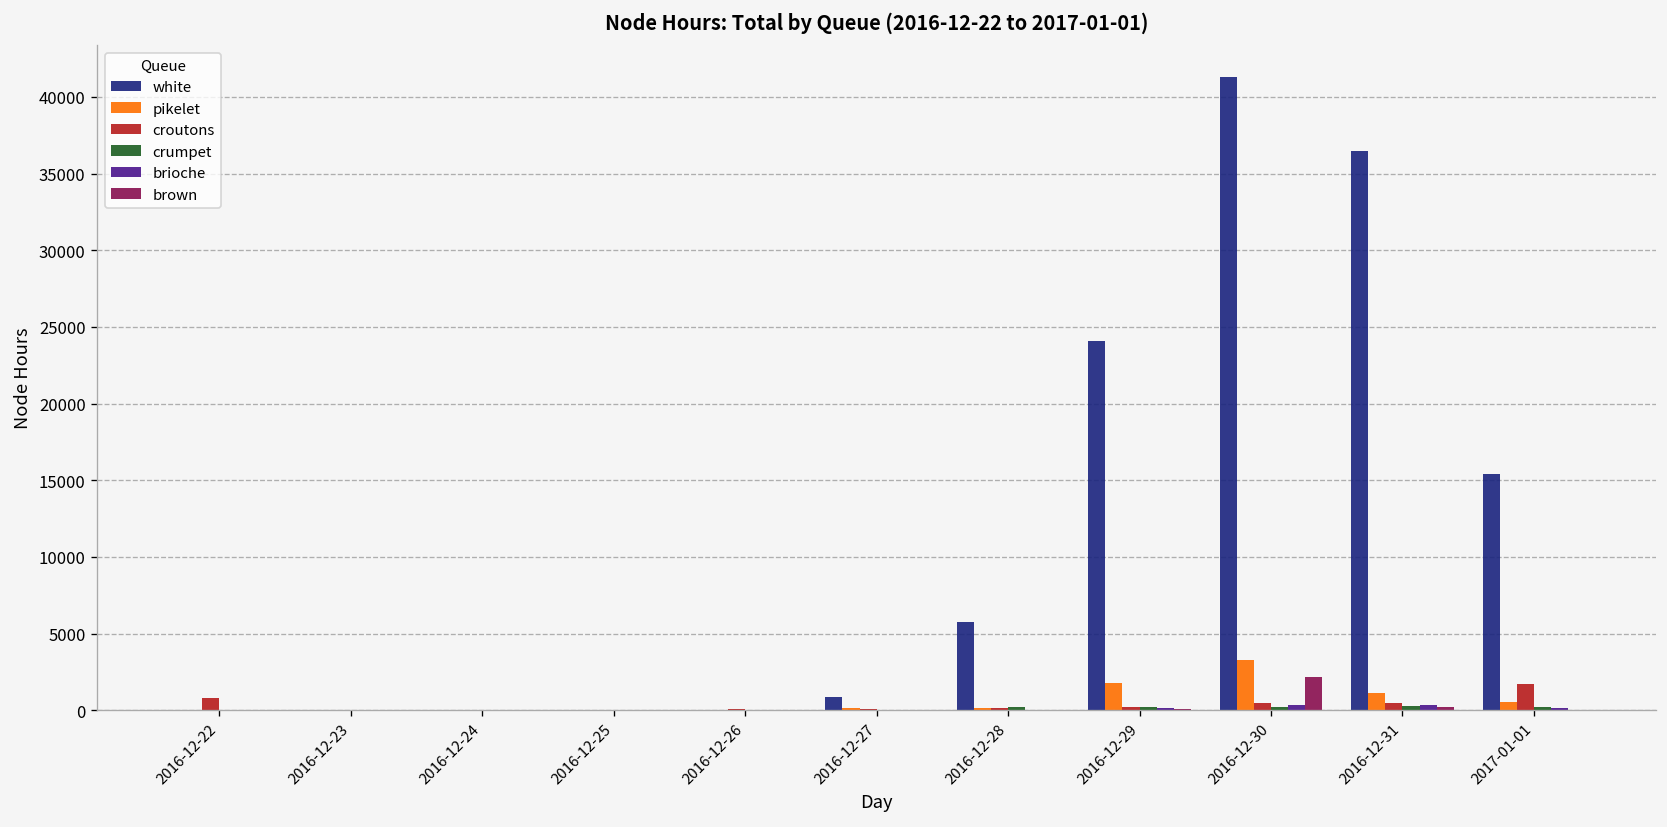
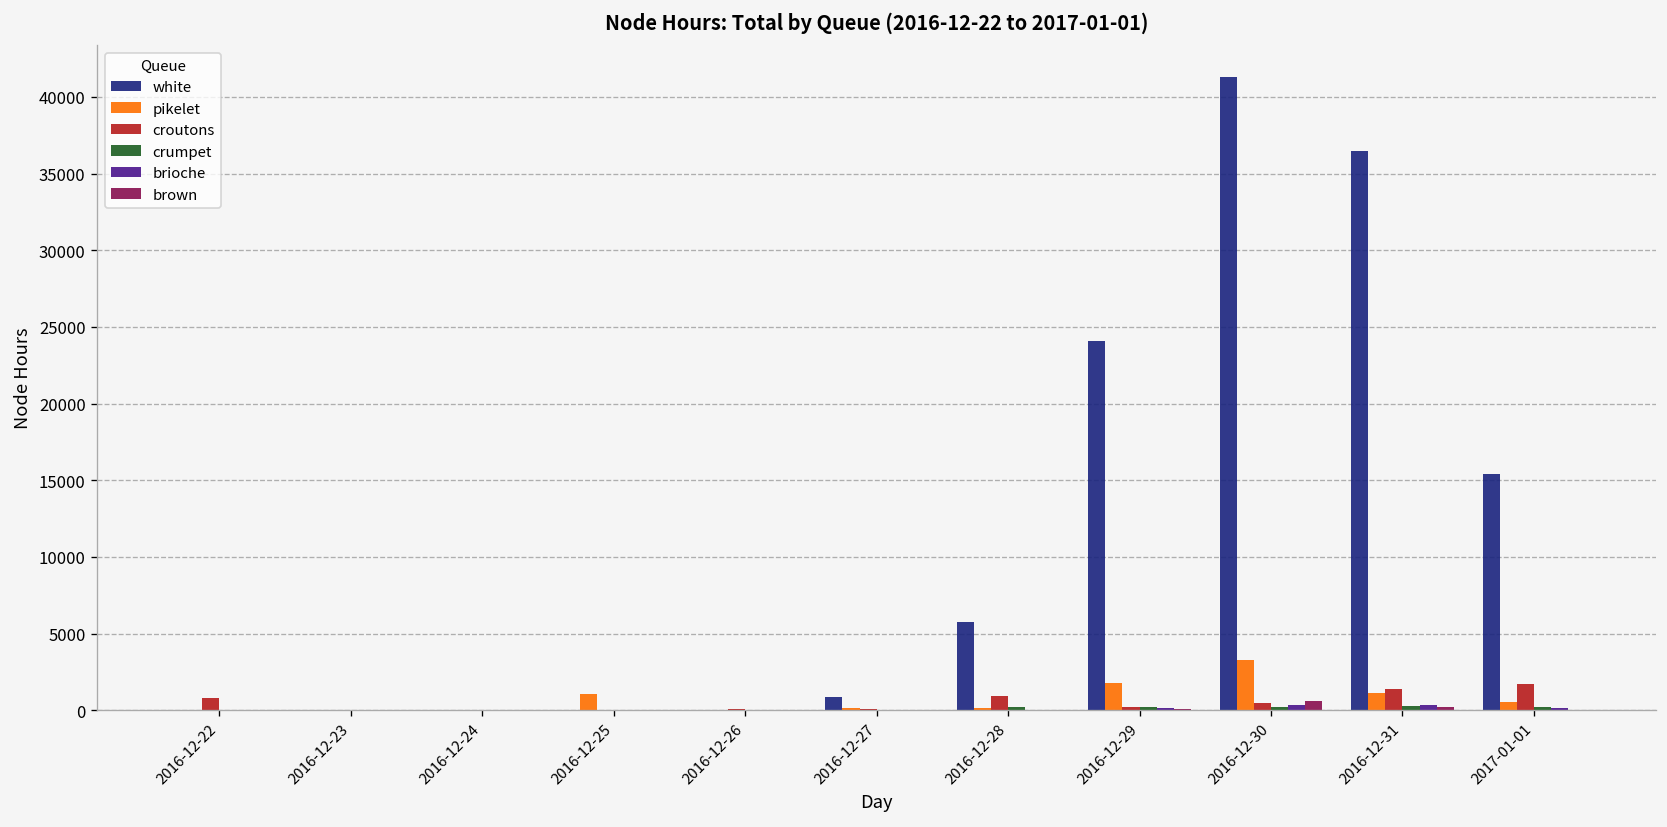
pikelet, 2016-12-25: 0 -> 1100
croutons, 2016-12-28: 200 -> 900
brown, 2016-12-30: 2200 -> 600
croutons, 2016-12-31: 500 -> 1400
